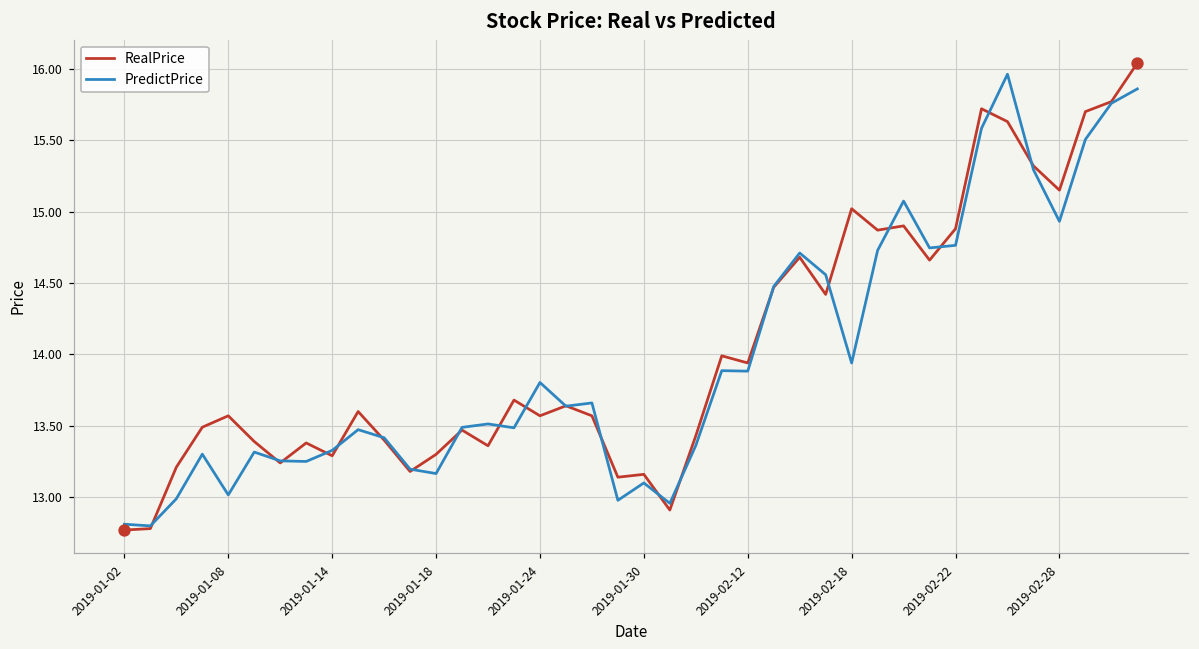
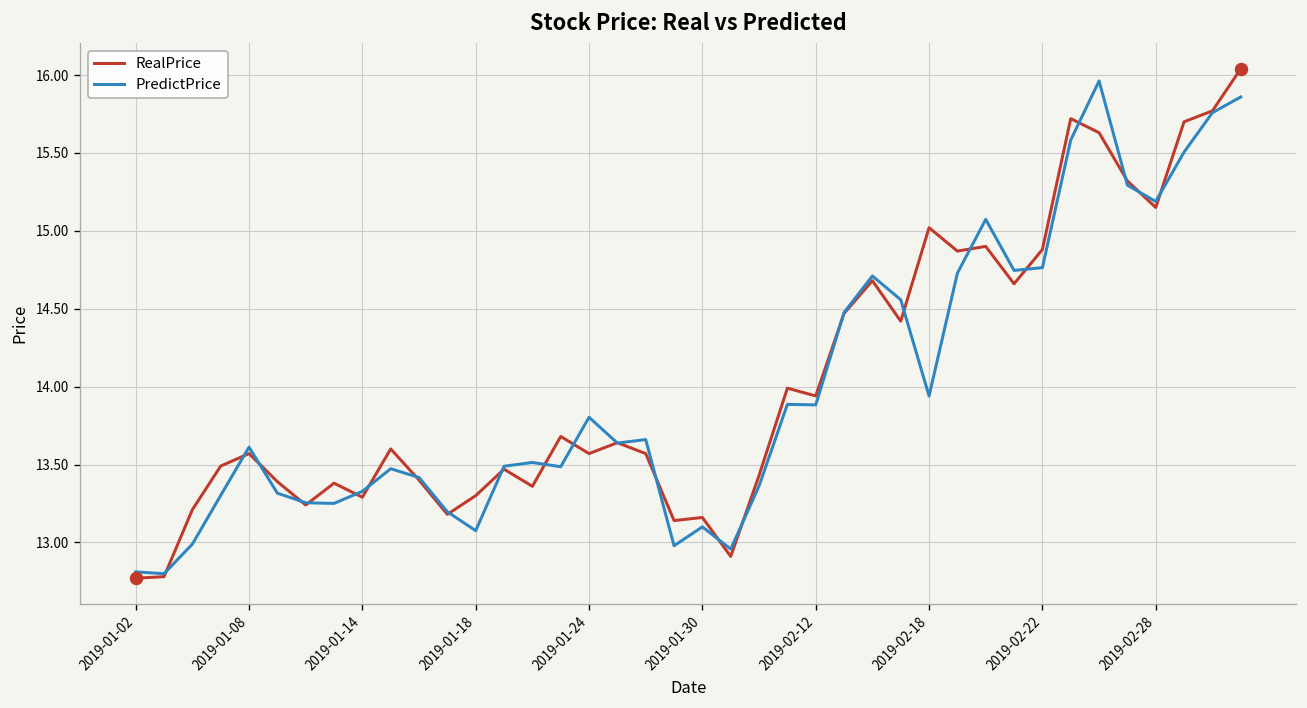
PredictPrice, 2019-01-08: 13.02 -> 13.61
PredictPrice, 2019-01-18: 13.17 -> 13.08
PredictPrice, 2019-02-28: 14.93 -> 15.19
